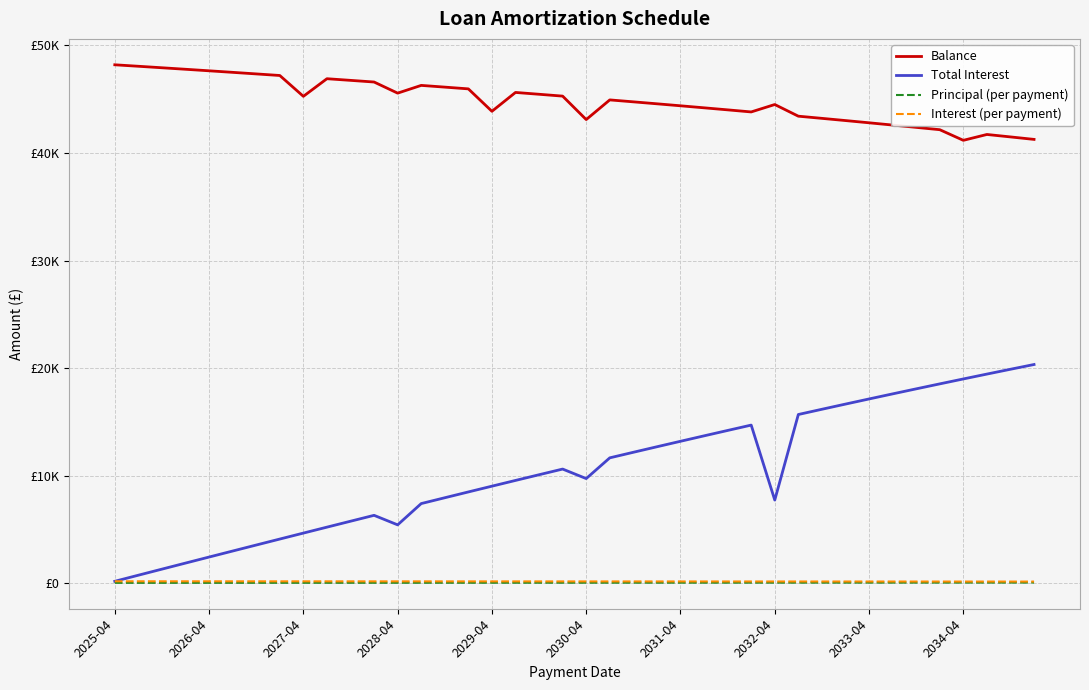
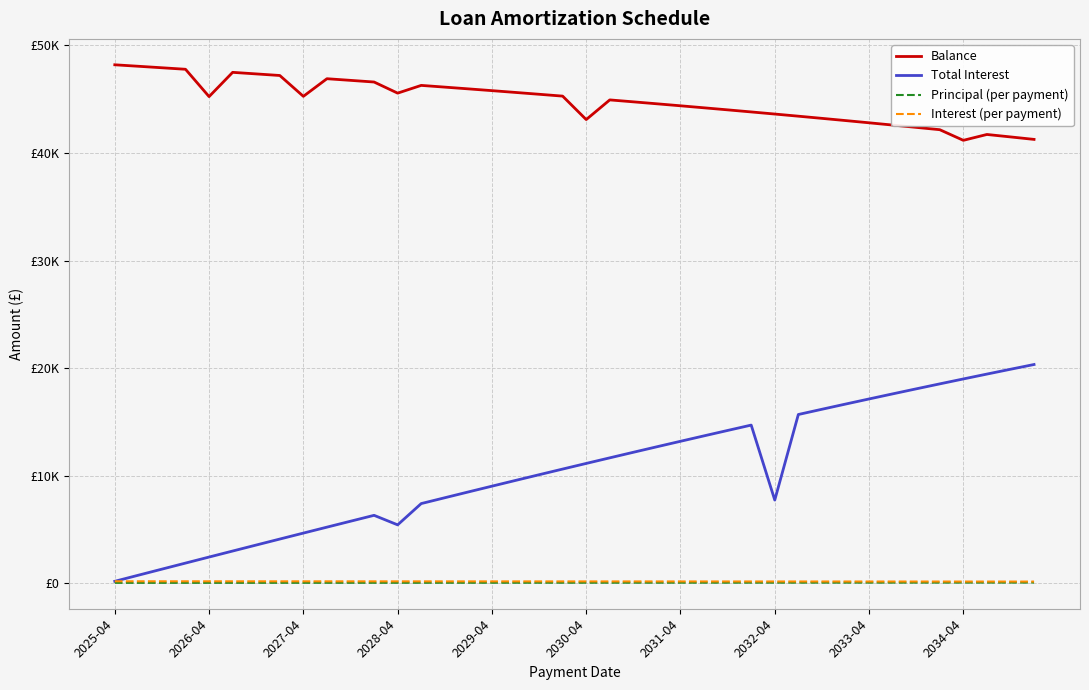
Balance, 2026-04: £47600 -> £45200
Balance, 2029-04: £43900 -> £45800
Total Interest, 2030-04: £9700 -> £11100
Balance, 2032-04: £44500 -> £43600
